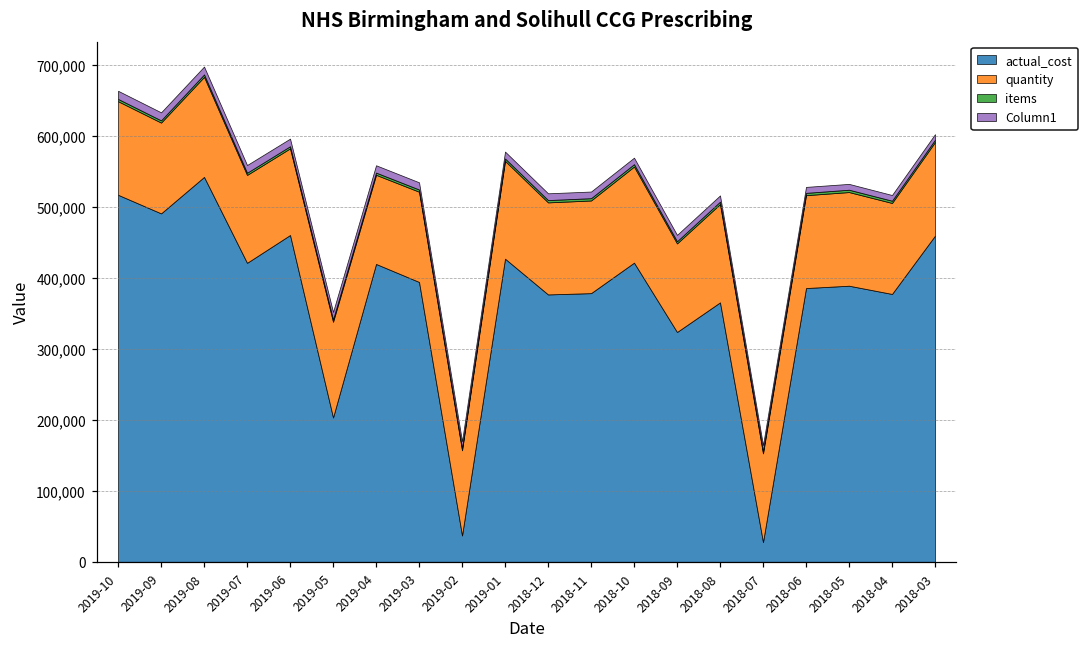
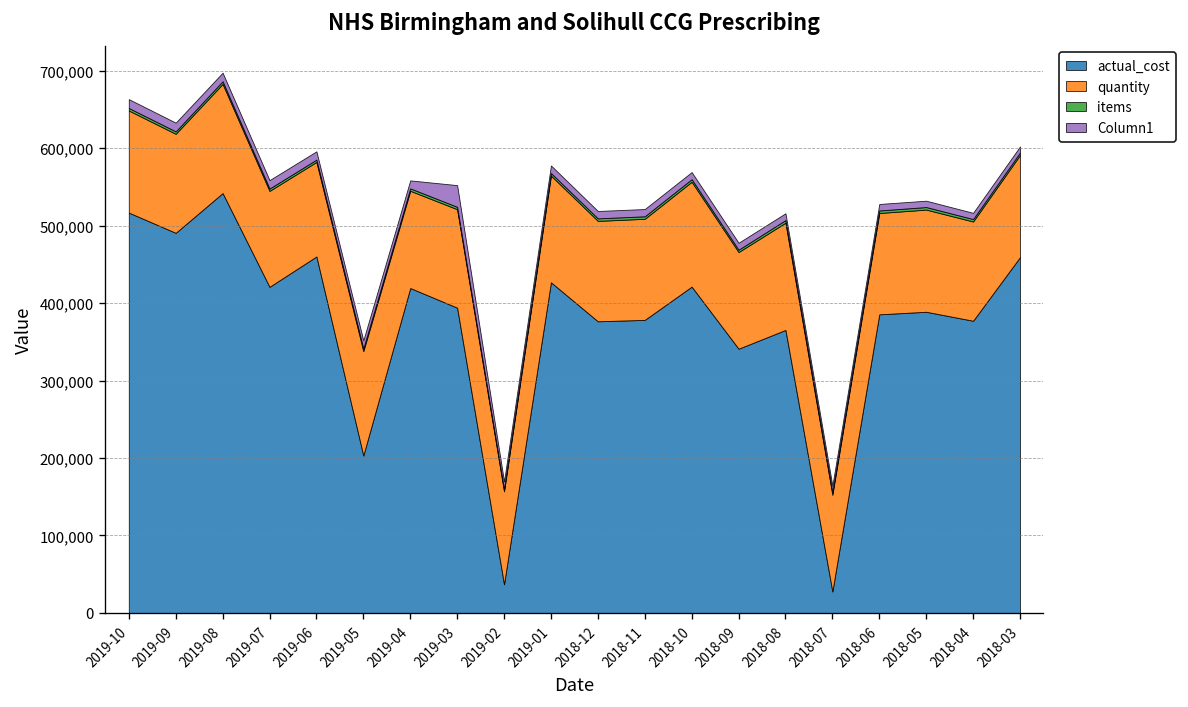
Column1, 2019-03: 10,000 -> 30,000
actual_cost, 2018-09: 320,000 -> 340,000
